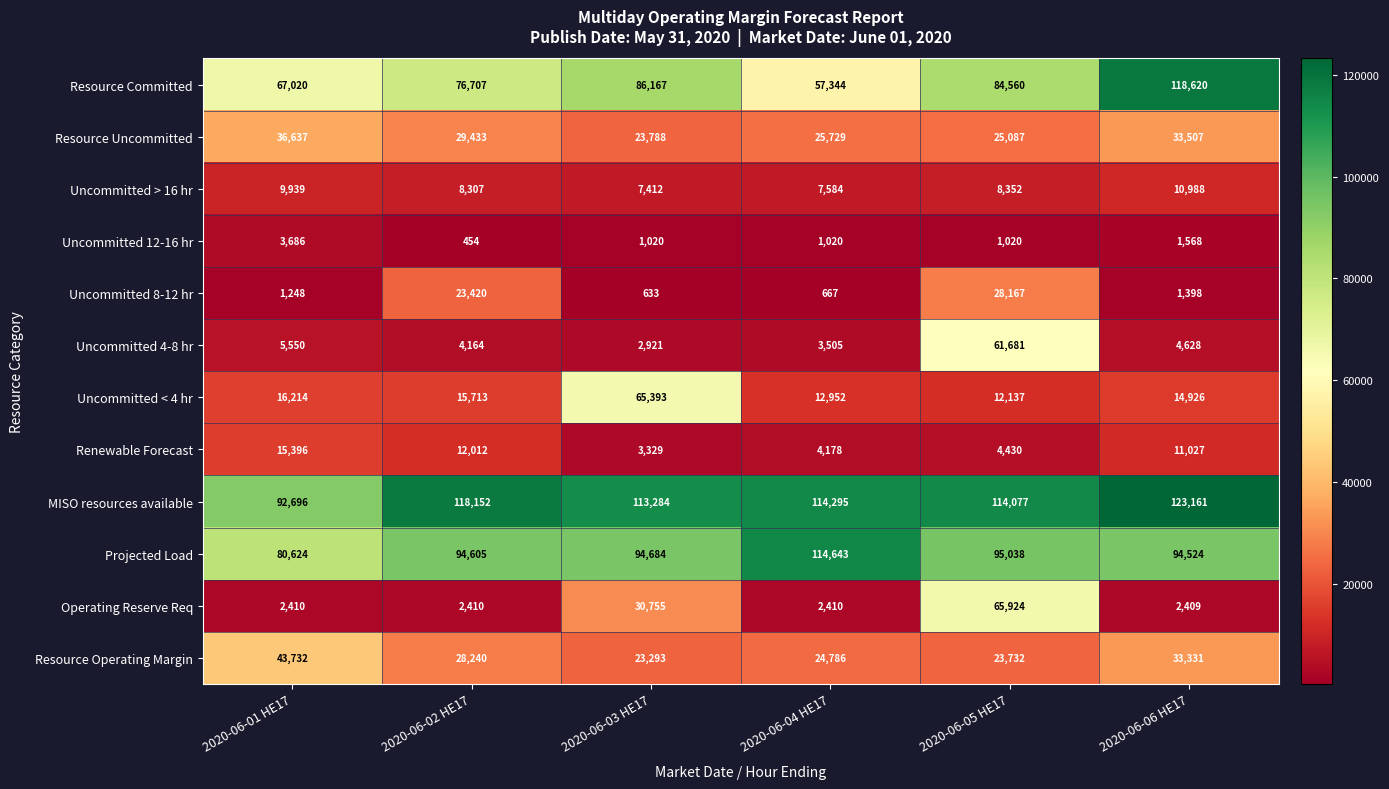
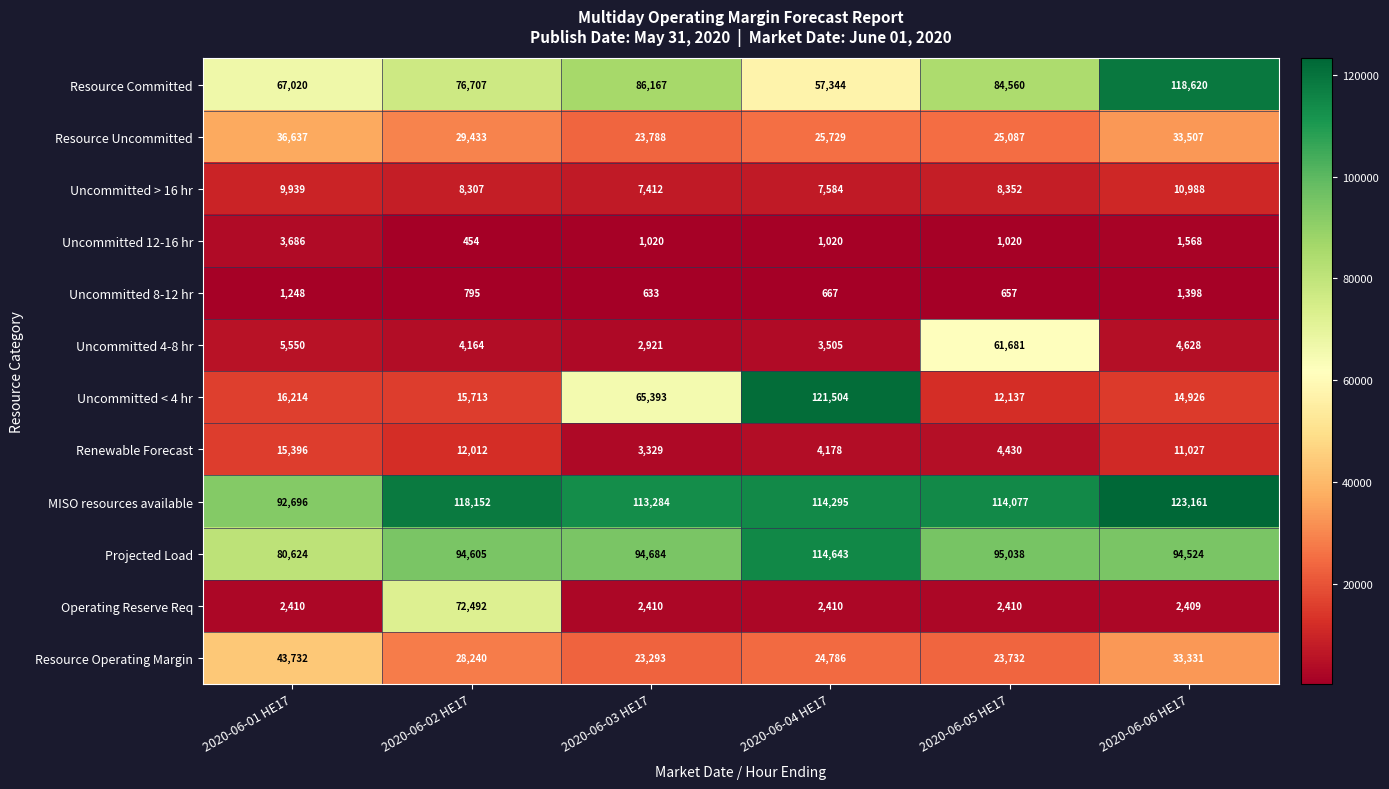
Uncommitted 8-12 hr, 2020-06-02 HE17: 23,420 -> 795
Uncommitted 8-12 hr, 2020-06-05 HE17: 28,167 -> 657
Uncommitted < 4 hr, 2020-06-04 HE17: 12,952 -> 121,504
Operating Reserve Req, 2020-06-02 HE17: 2,410 -> 72,492
Operating Reserve Req, 2020-06-03 HE17: 30,755 -> 2,410
Operating Reserve Req, 2020-06-05 HE17: 65,924 -> 2,410
